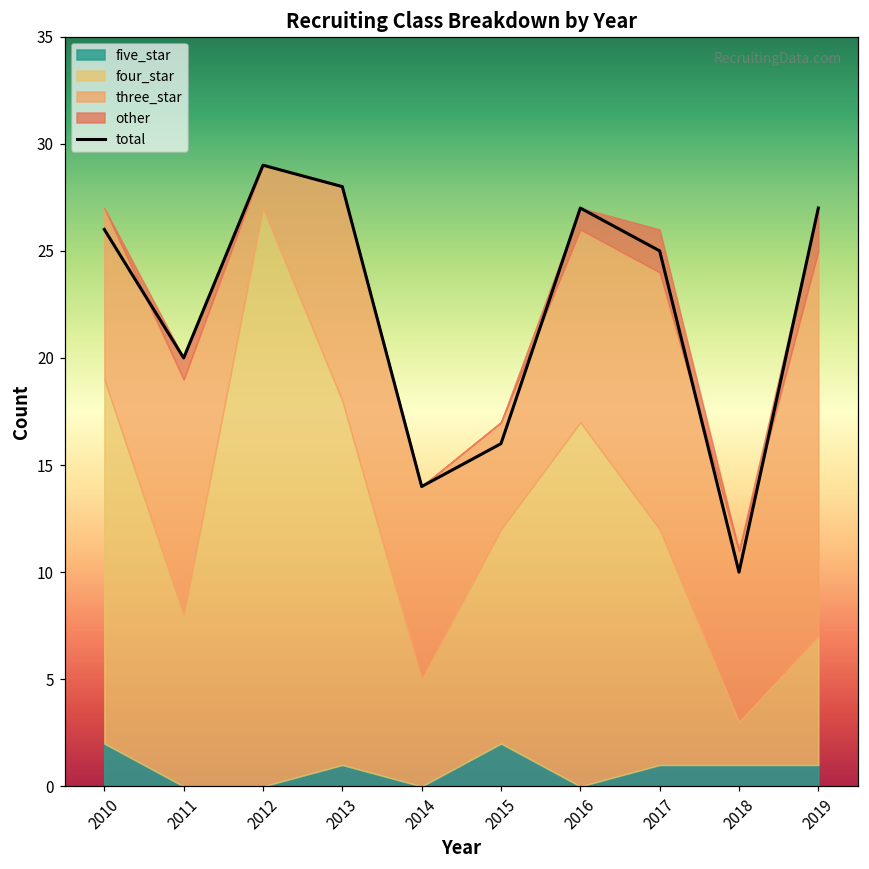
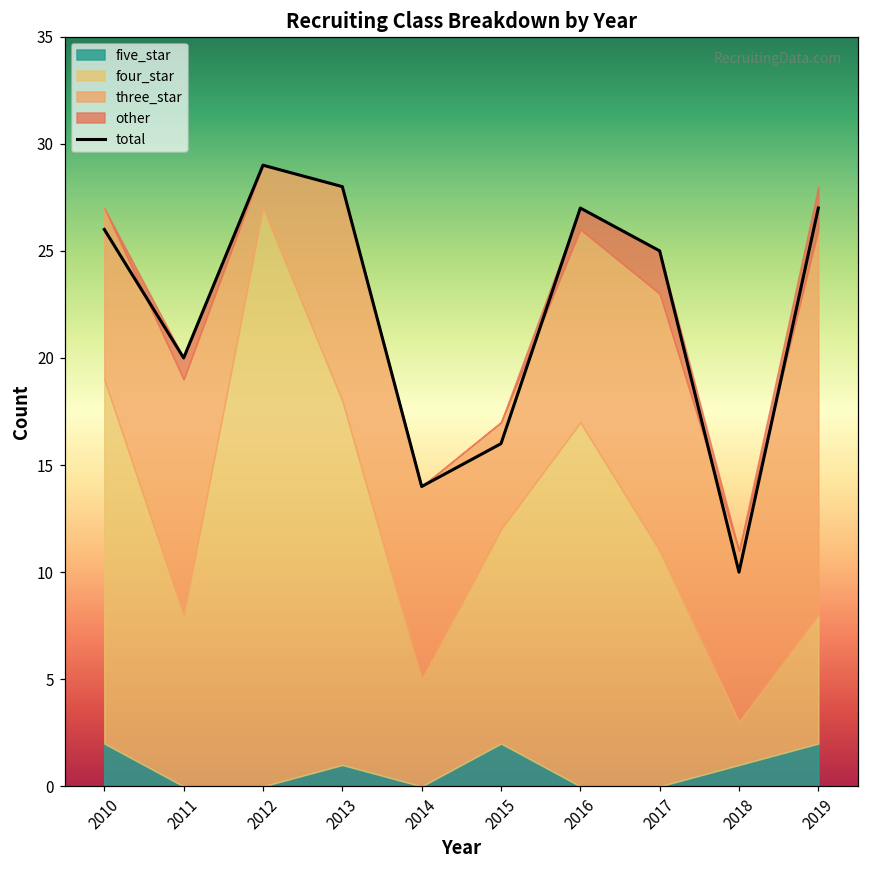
five_star, 2017: 1 -> 0
five_star, 2019: 1 -> 2
